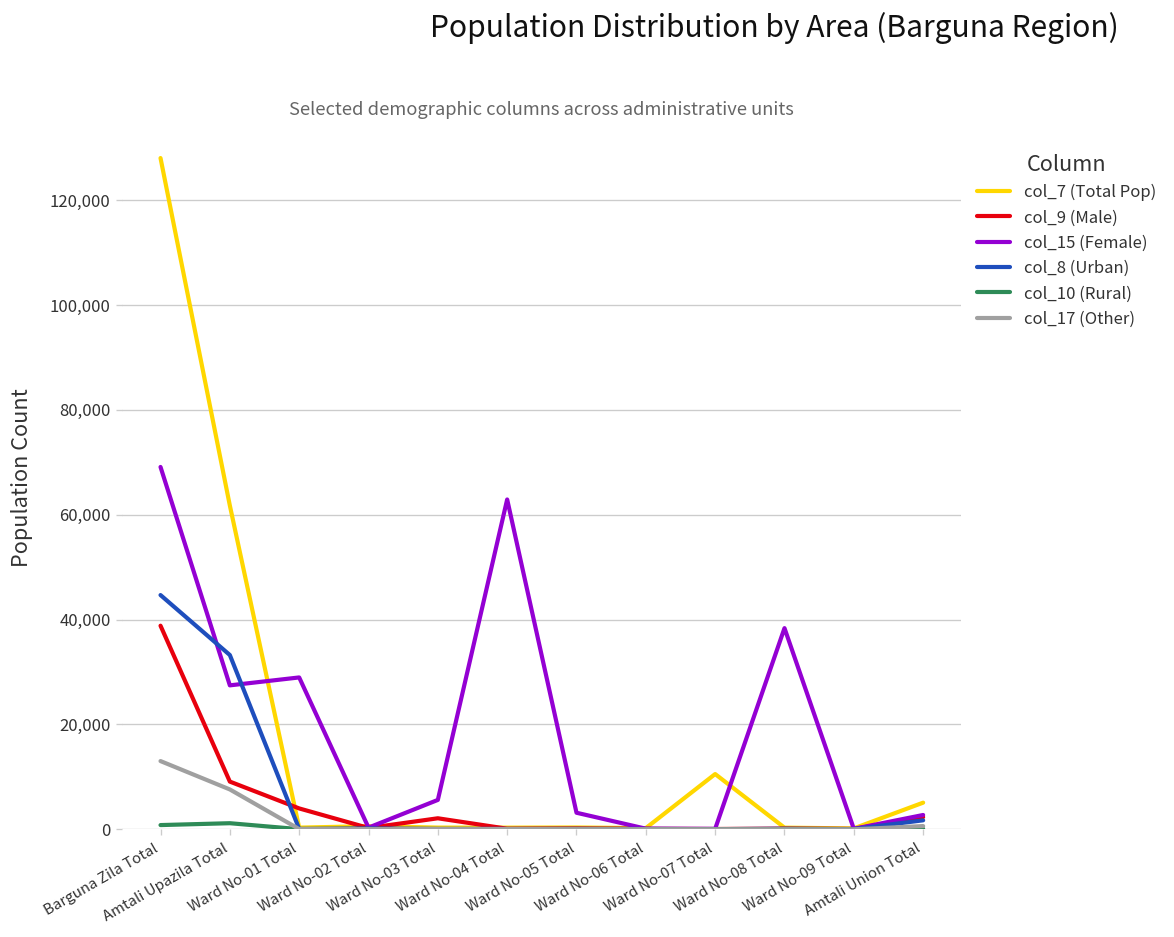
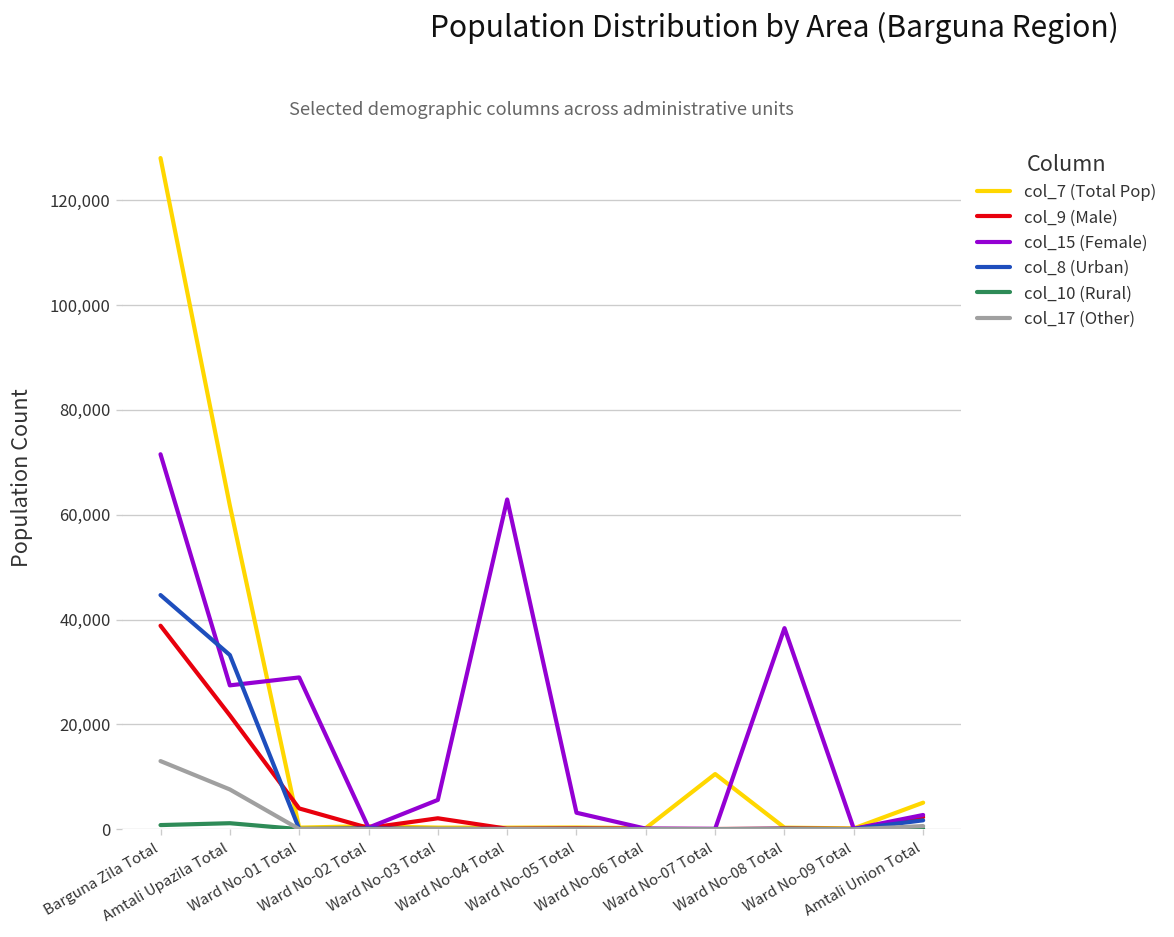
col_15 (Female), Barguna Zila Total: 69,000 -> 72,000
col_9 (Male), Amtali Upazila Total: 9,000 -> 22,000
